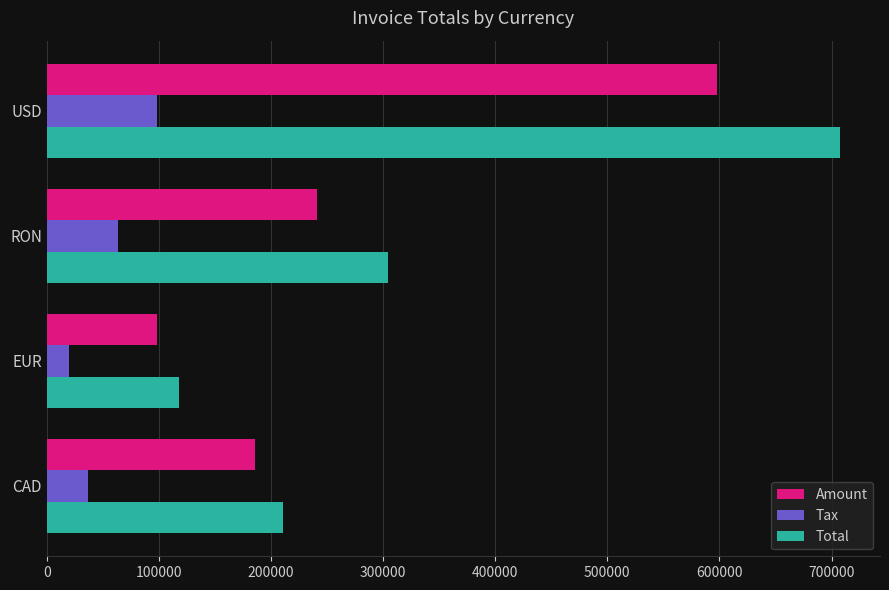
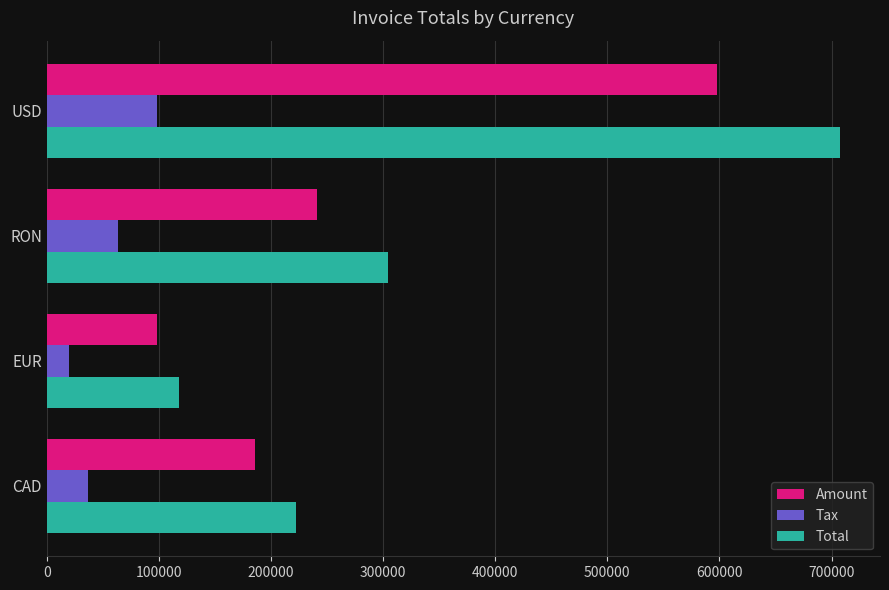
Total, CAD: 211000 -> 222000
